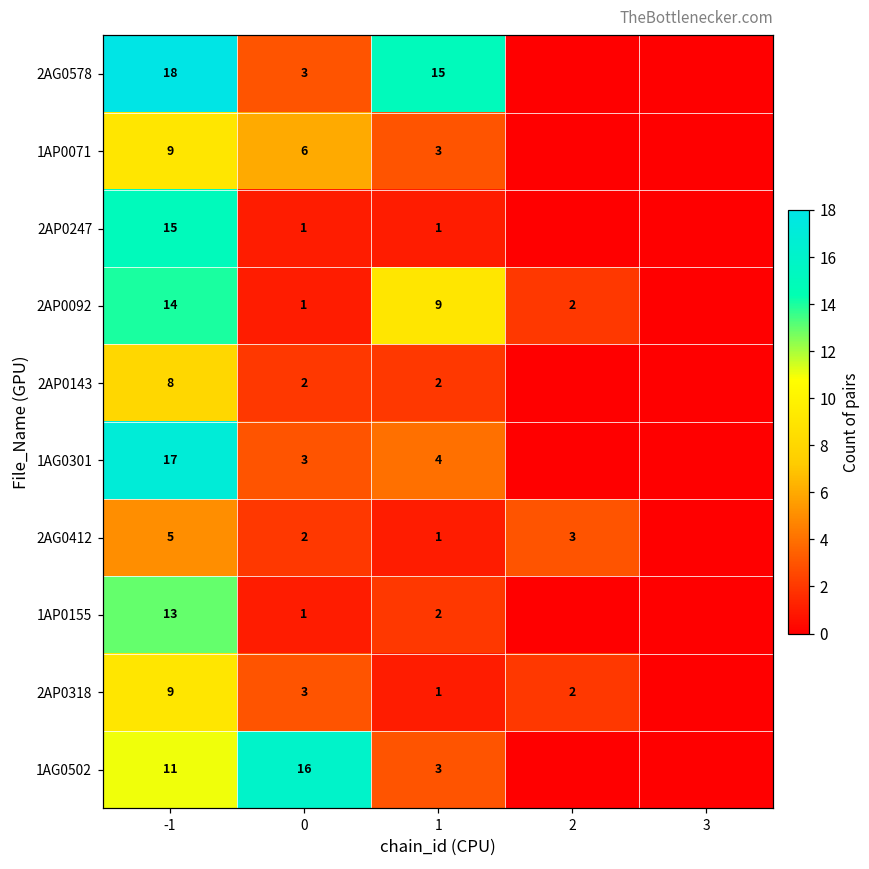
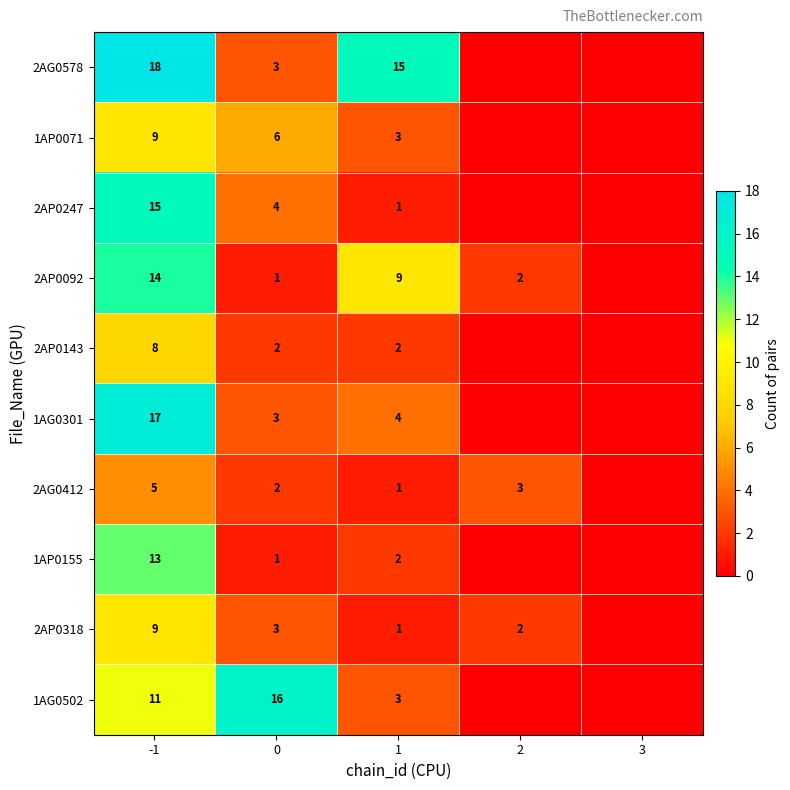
2AP0247, 0: 1 -> 4
